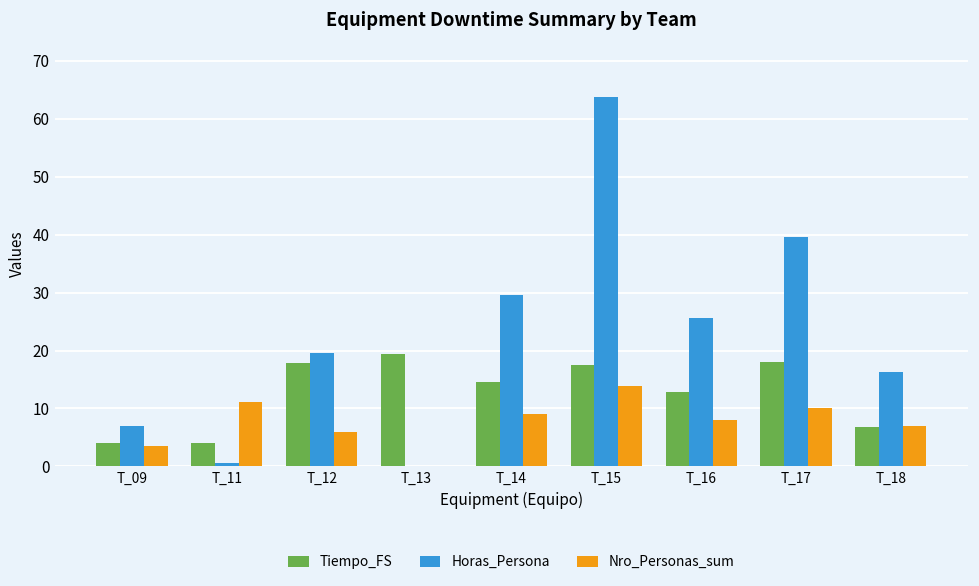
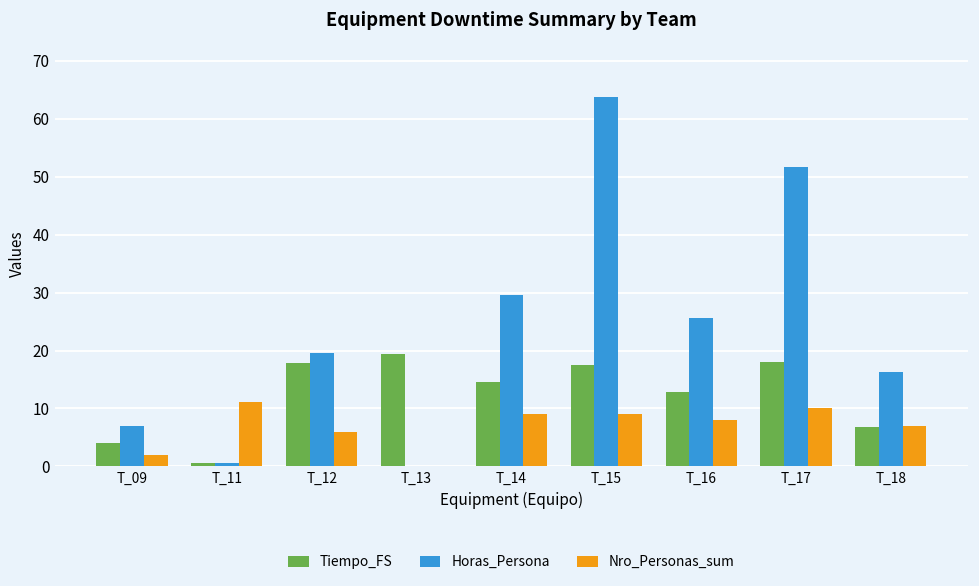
Nro_Personas_sum, T_09: 4 -> 2
Tiempo_FS, T_11: 4 -> 1
Nro_Personas_sum, T_15: 14 -> 9
Horas_Persona, T_17: 40 -> 52
